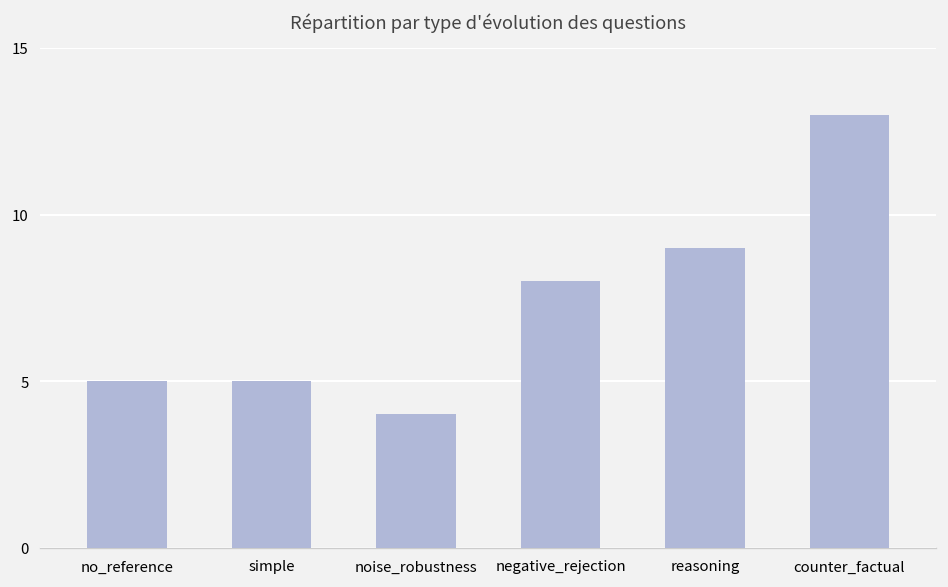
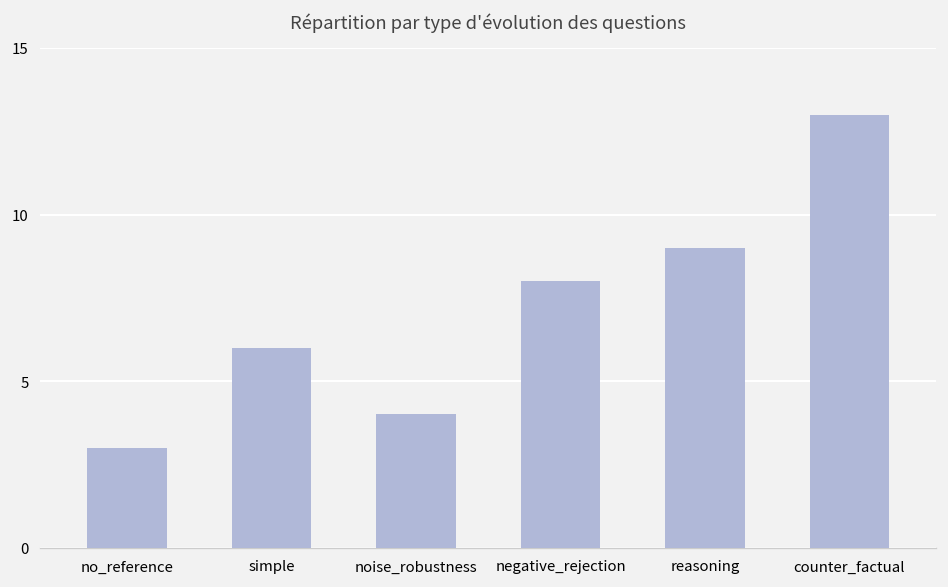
no_reference: 5 -> 3
simple: 5 -> 6
